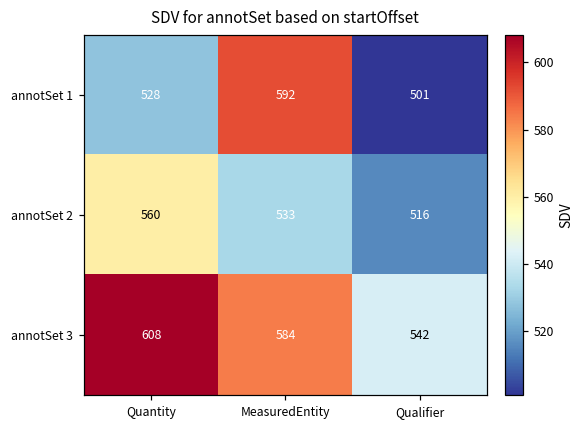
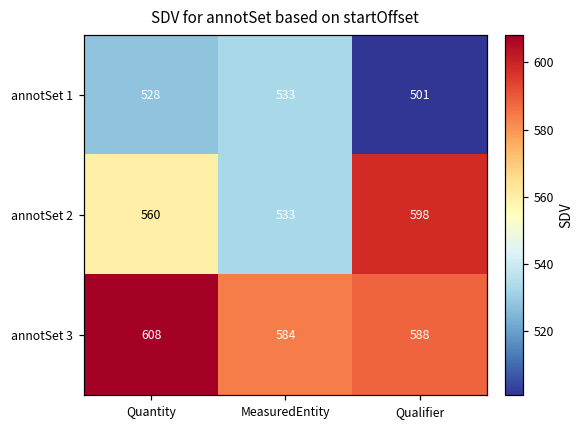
annotSet 1, MeasuredEntity: 592 -> 533
annotSet 2, Qualifier: 516 -> 598
annotSet 3, Qualifier: 542 -> 588
